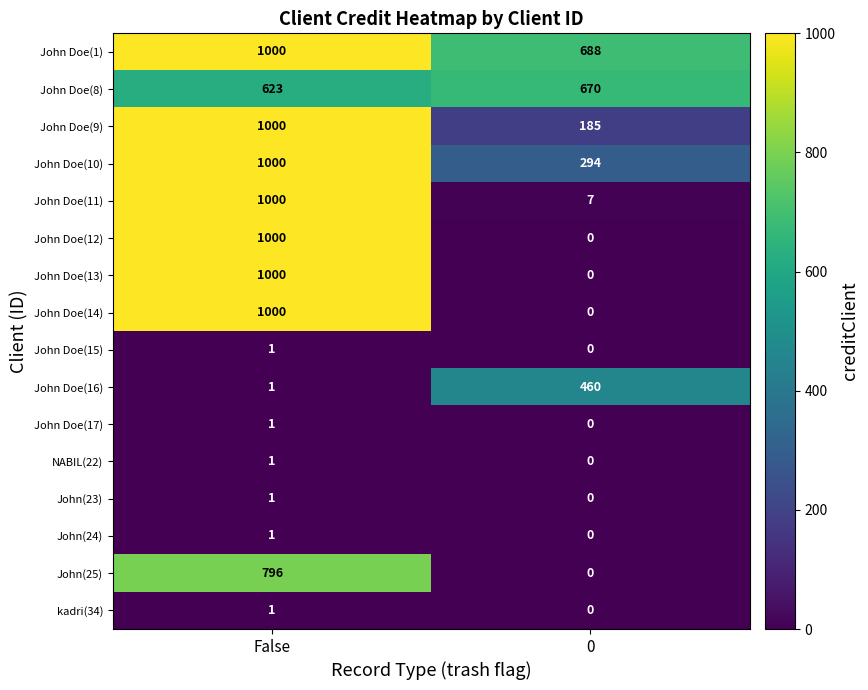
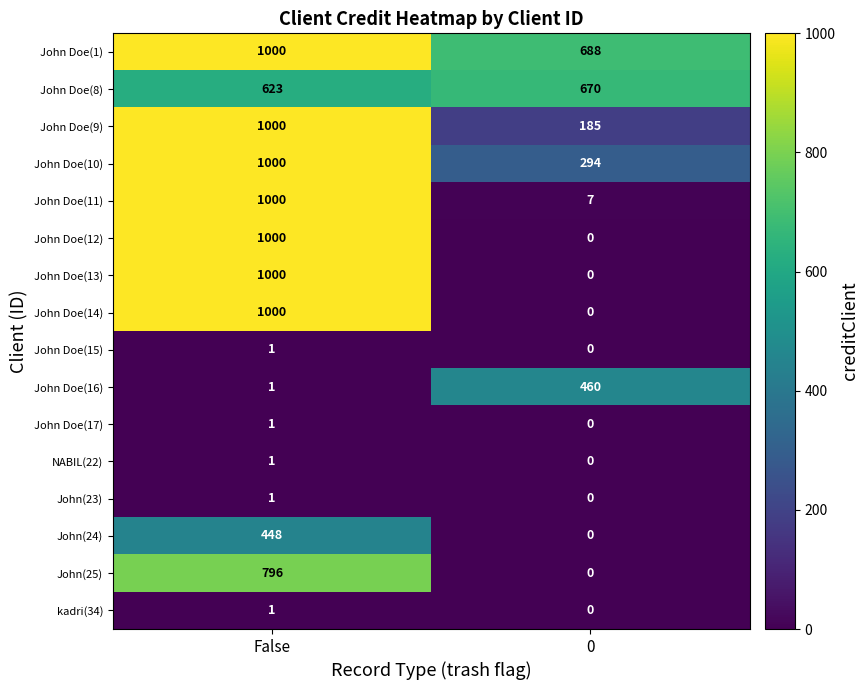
John(24), False: 1 -> 448
